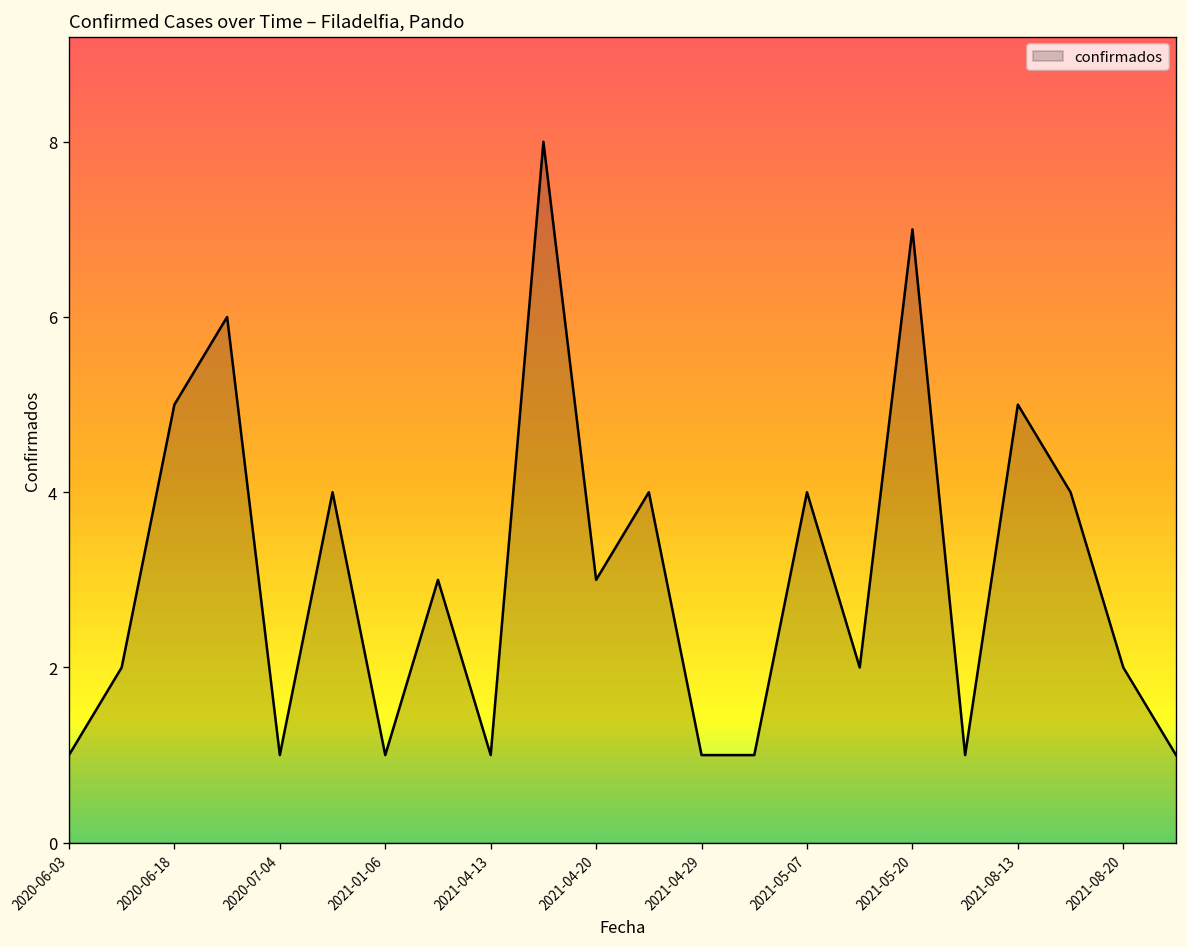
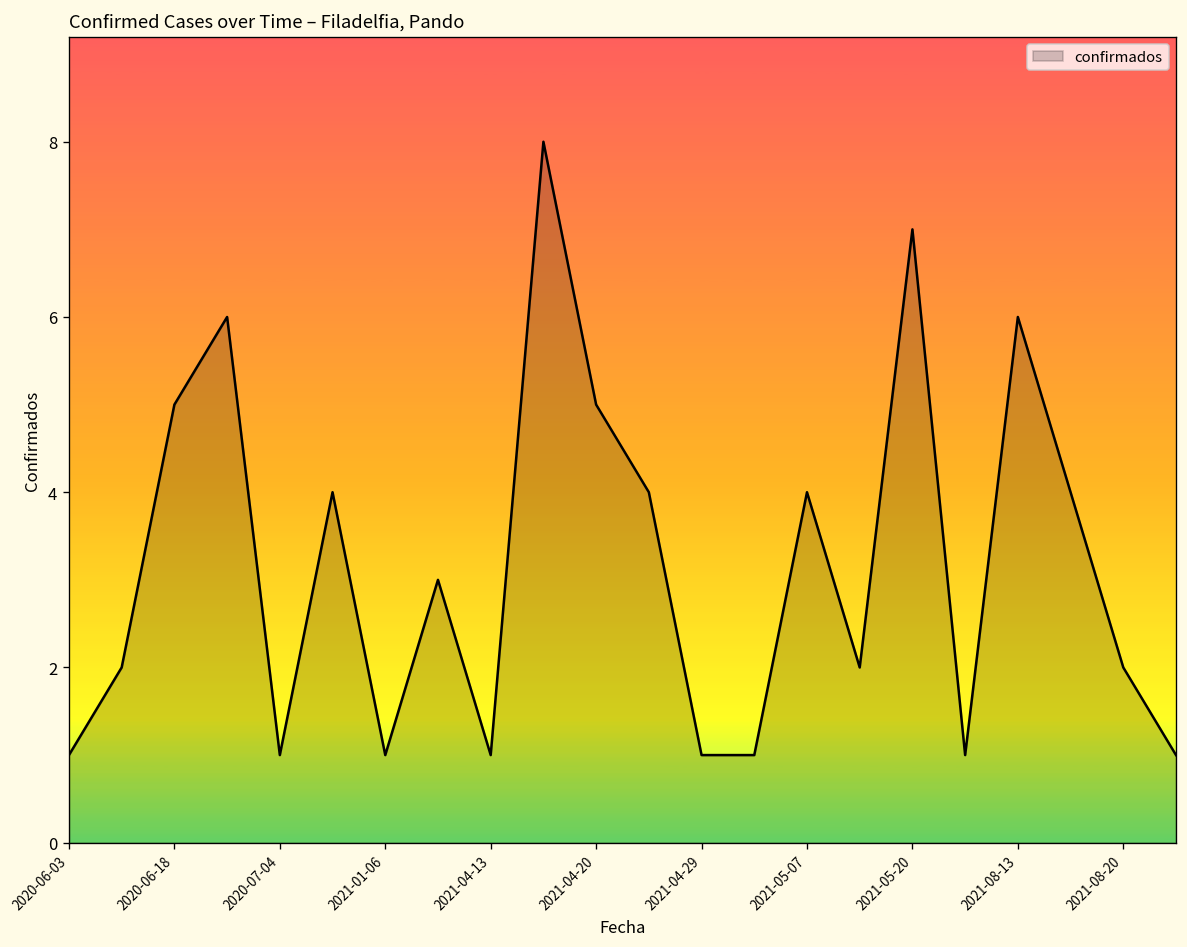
2021-04-20: 3 -> 5
2021-08-13: 5 -> 6
